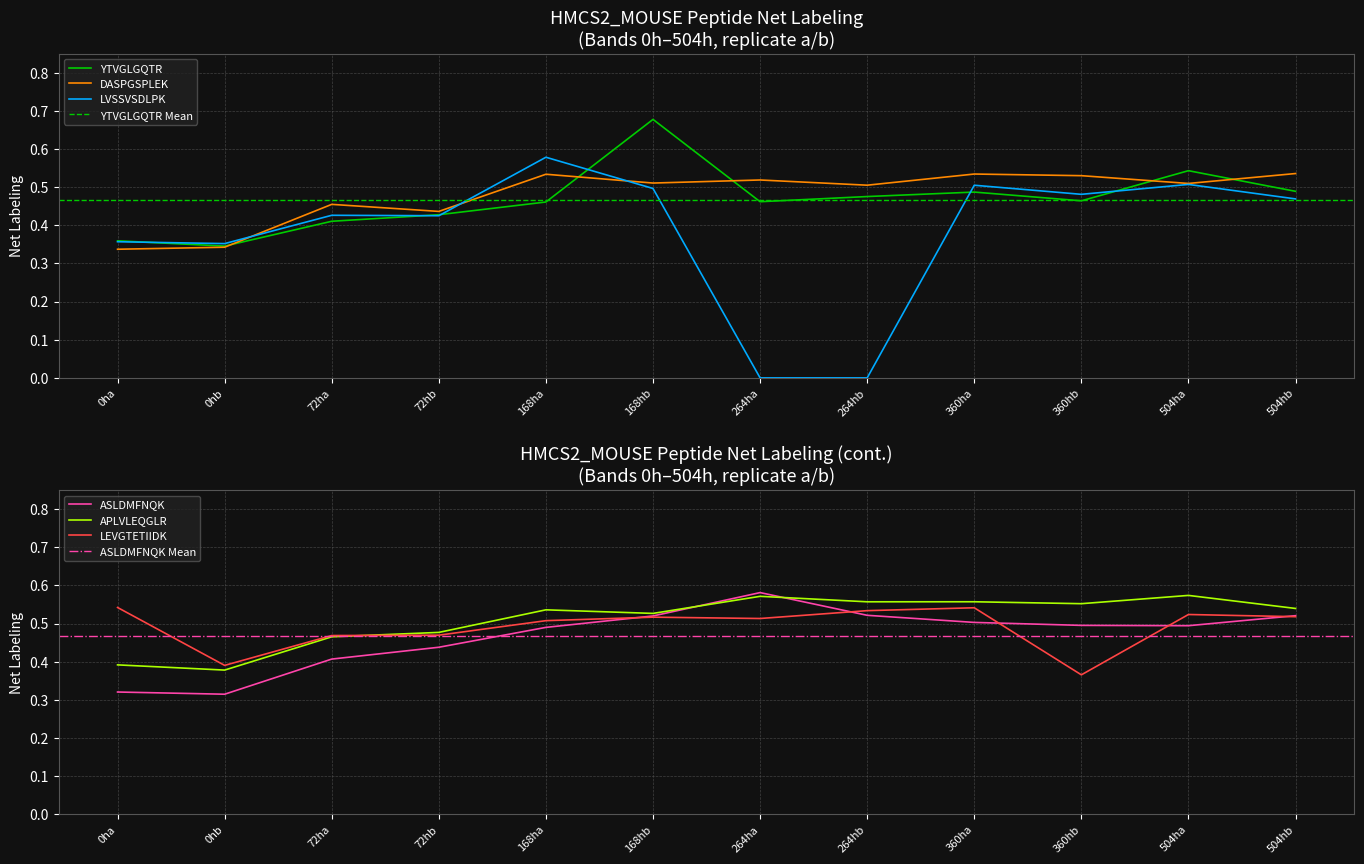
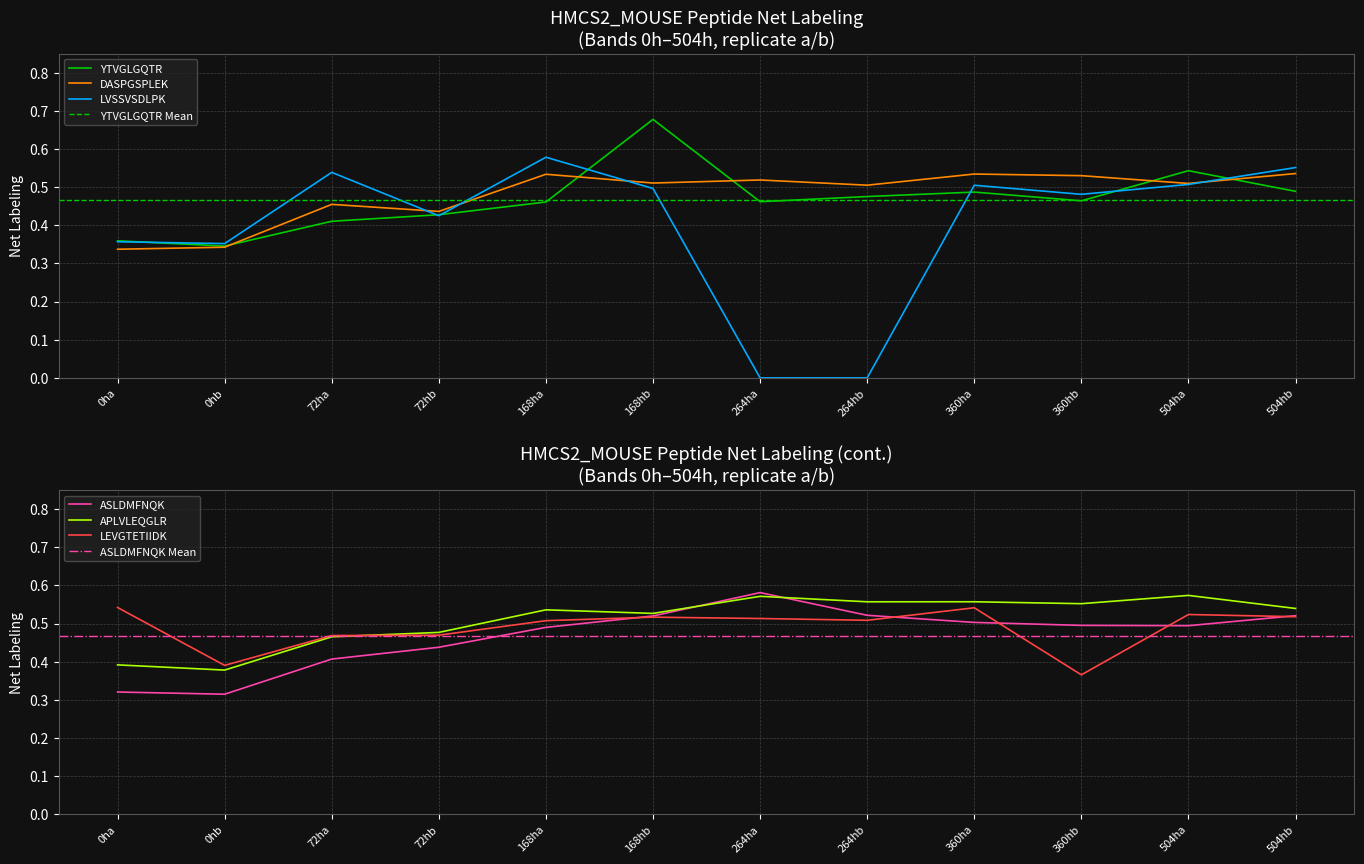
HMCS2_MOUSE Peptide Net Labeling (Bands 0h–504h, replicate a/b), LVSSVSDLPK, 72ha: 0.43 -> 0.54
HMCS2_MOUSE Peptide Net Labeling (Bands 0h–504h, replicate a/b), LVSSVSDLPK, 504hb: 0.47 -> 0.55
HMCS2_MOUSE Peptide Net Labeling (cont.) (Bands 0h–504h, replicate a/b), LEVGTETIIDK, 264hb: 0.53 -> 0.51
